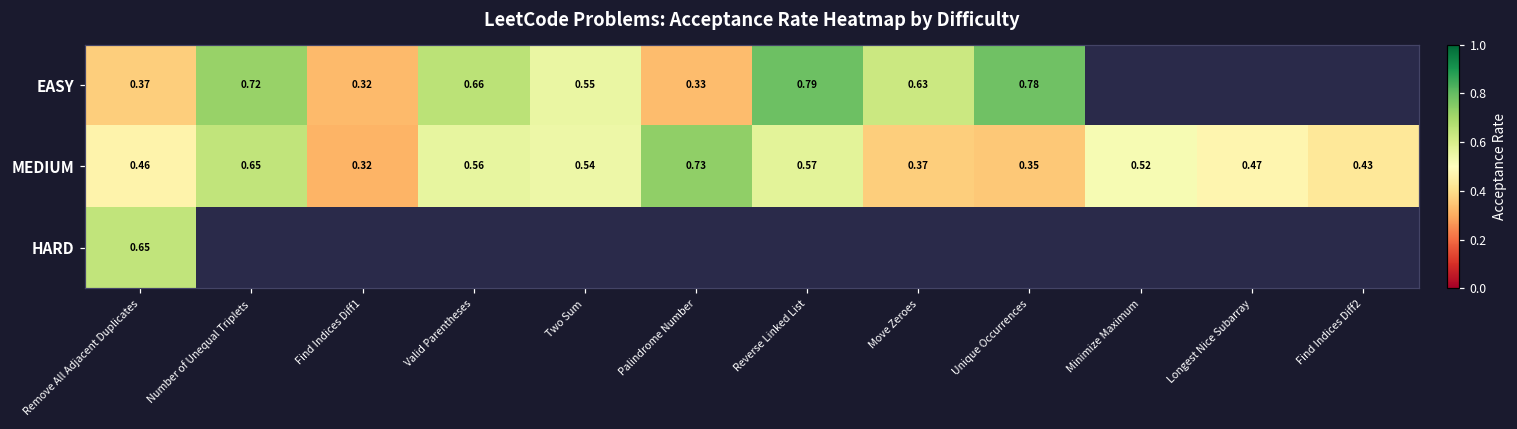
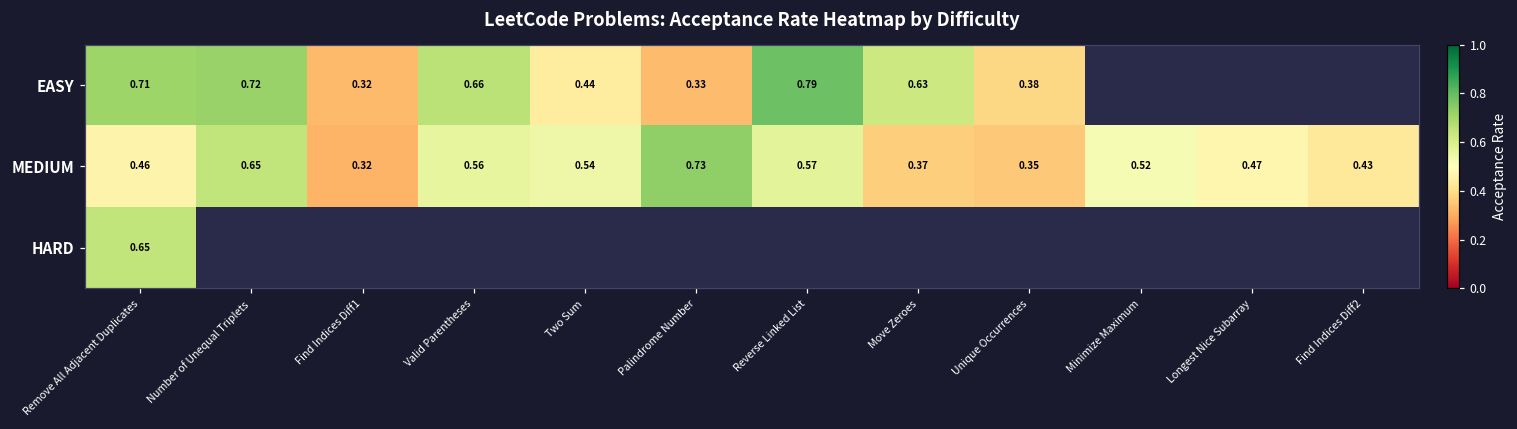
EASY, Remove All Adjacent Duplicates: 0.37 -> 0.71
EASY, Two Sum: 0.55 -> 0.44
EASY, Unique Occurrences: 0.78 -> 0.38
